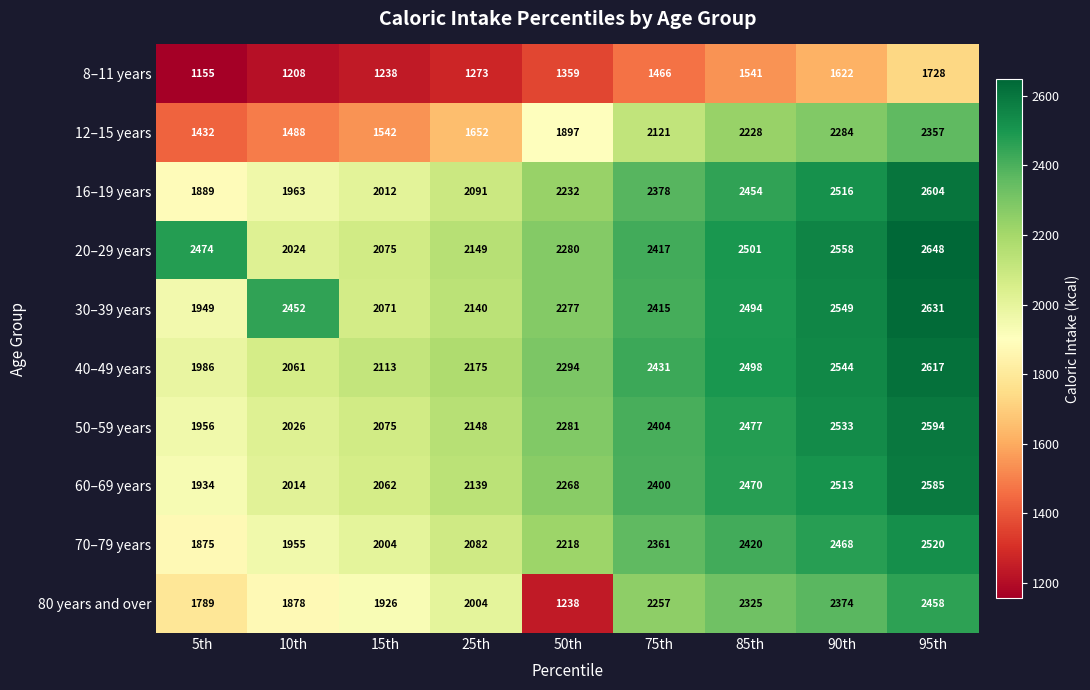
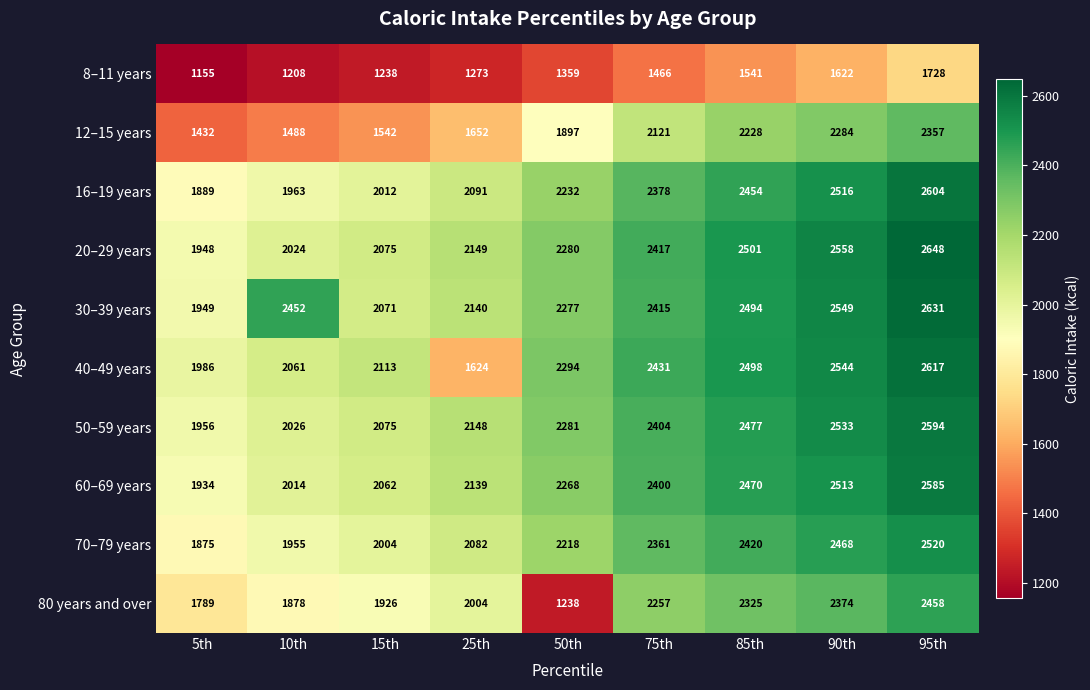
20–29 years, 5th: 2474 -> 1948
40–49 years, 25th: 2175 -> 1624
